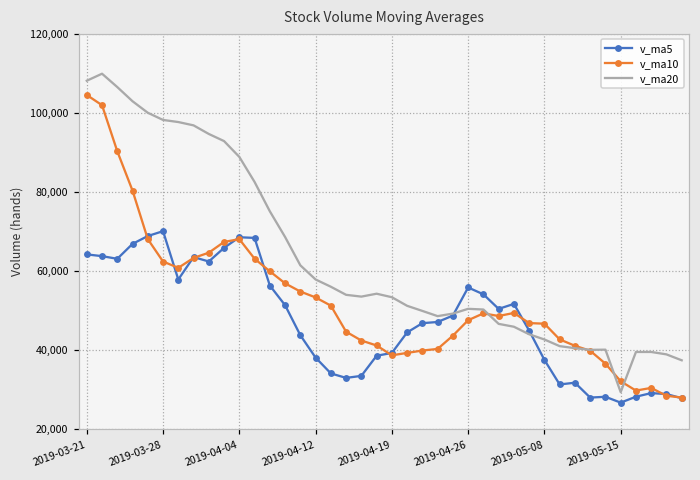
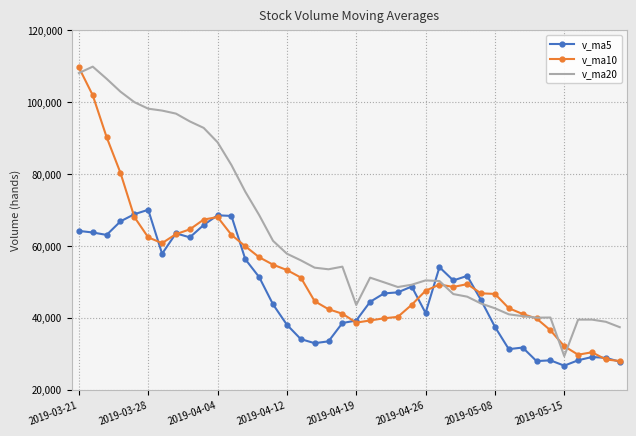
v_ma10, 2019-03-21: 105,000 -> 110,000
v_ma20, 2019-04-19: 53,000 -> 44,000
v_ma5, 2019-04-26: 56,000 -> 41,000
